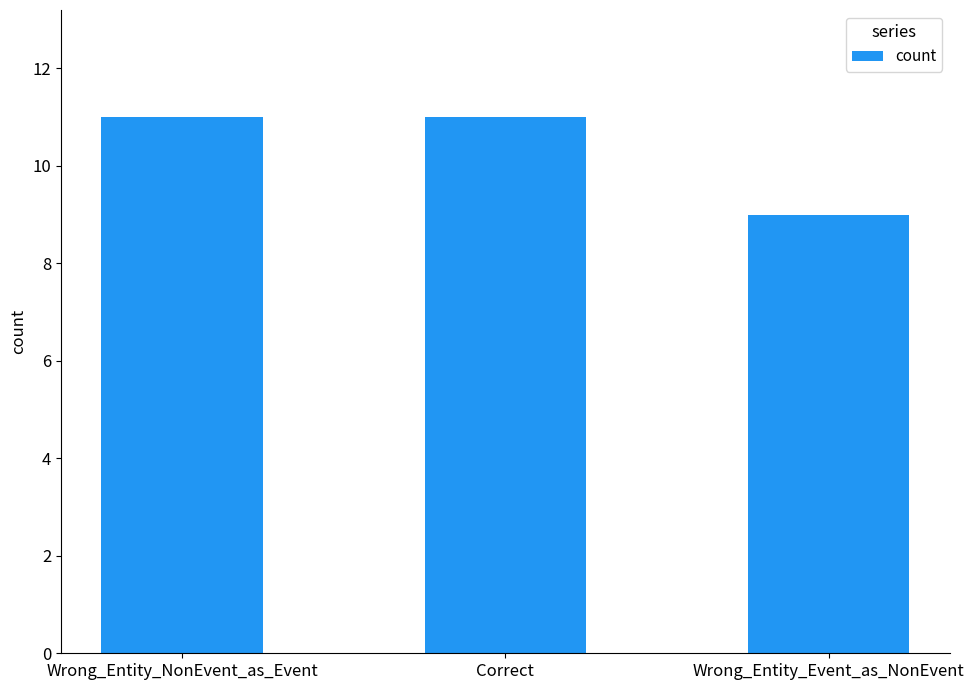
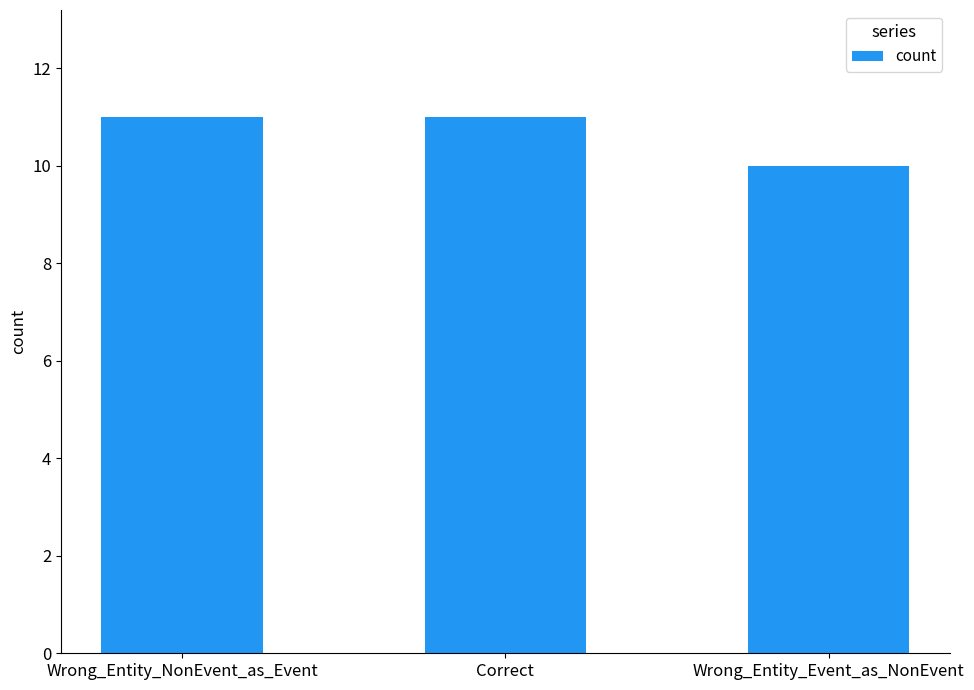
Wrong_Entity_Event_as_NonEvent: 9 -> 10
